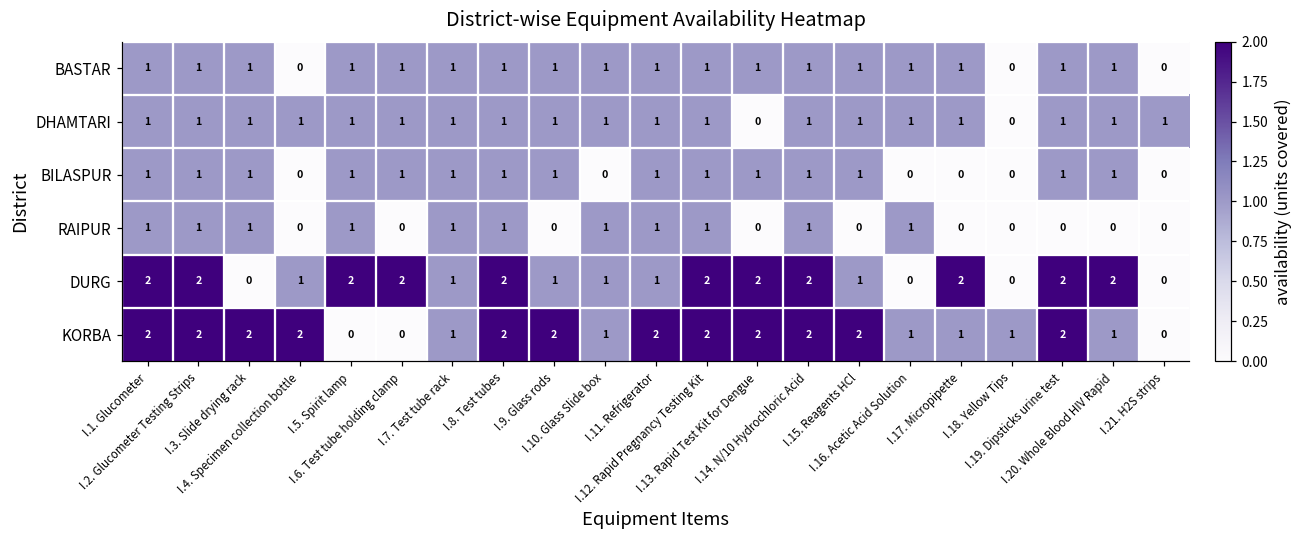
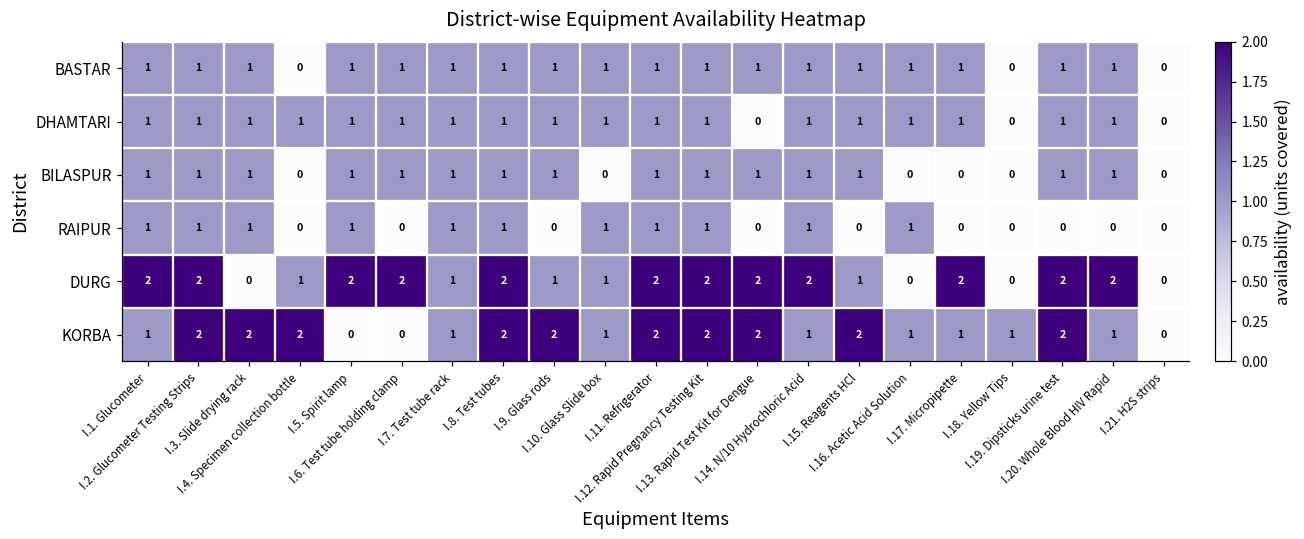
DHAMTARI, I.21. H2S strips: 1 -> 0
DURG, I.11. Refrigerator: 1 -> 2
KORBA, I.1. Glucometer: 2 -> 1
KORBA, I.14. N/10 Hydrochloric Acid: 2 -> 1
